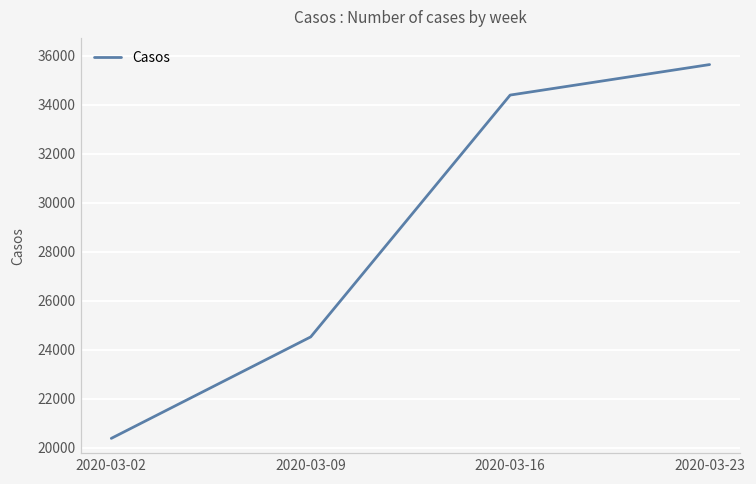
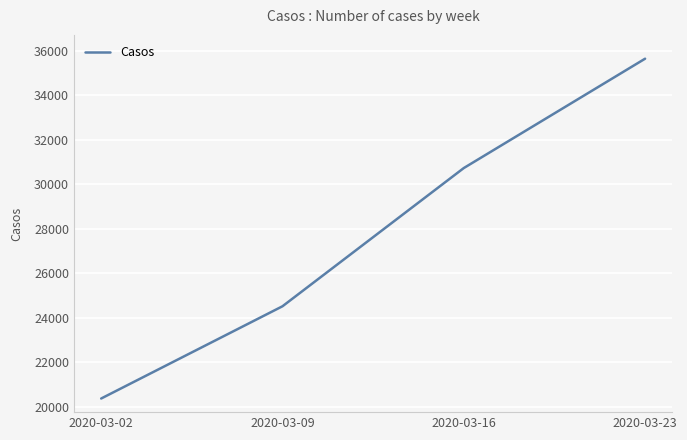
2020-03-16: 34400 -> 30700
